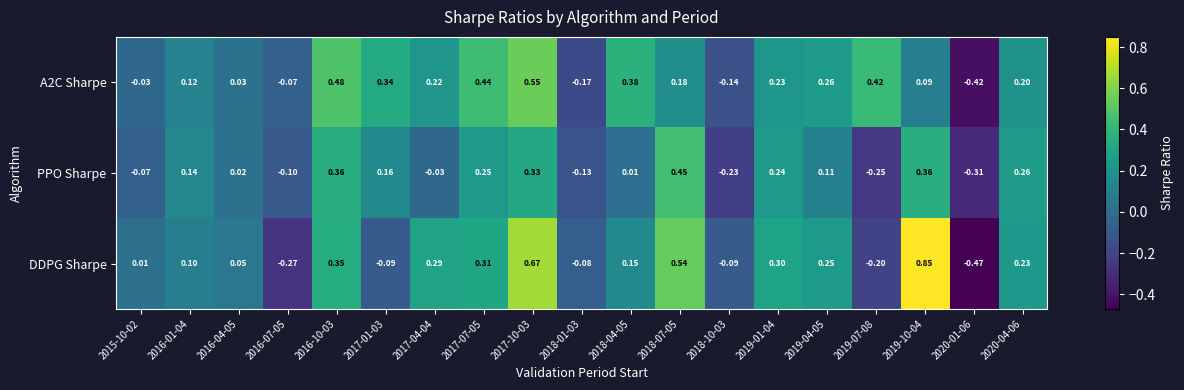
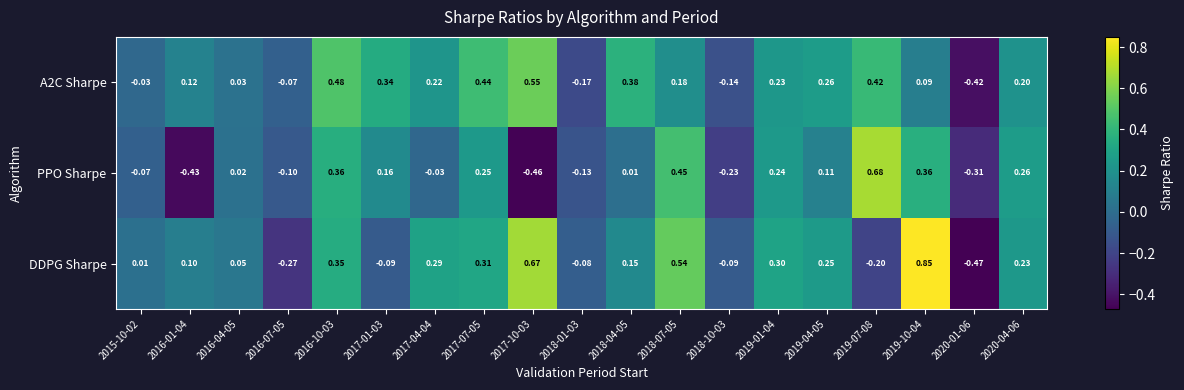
PPO Sharpe, 2016-01-04: 0.14 -> -0.43
PPO Sharpe, 2017-10-03: 0.33 -> -0.46
PPO Sharpe, 2019-07-08: -0.25 -> 0.68
